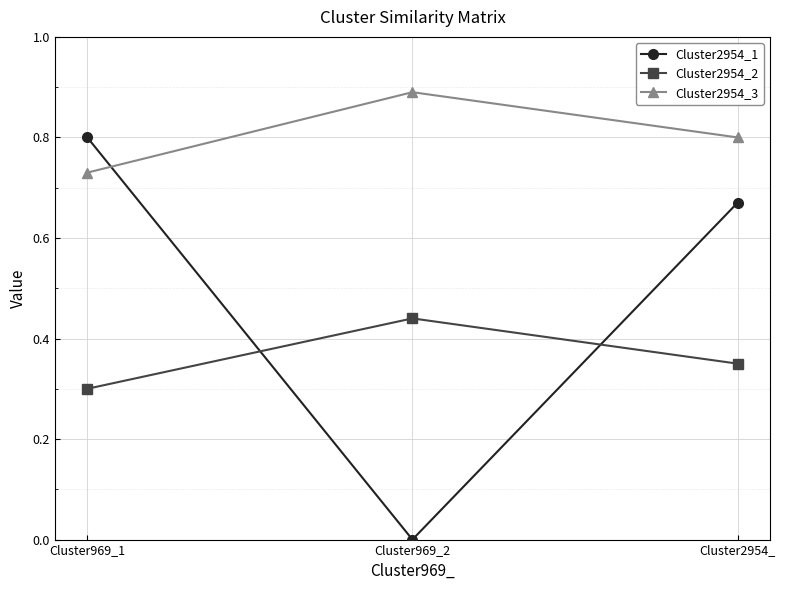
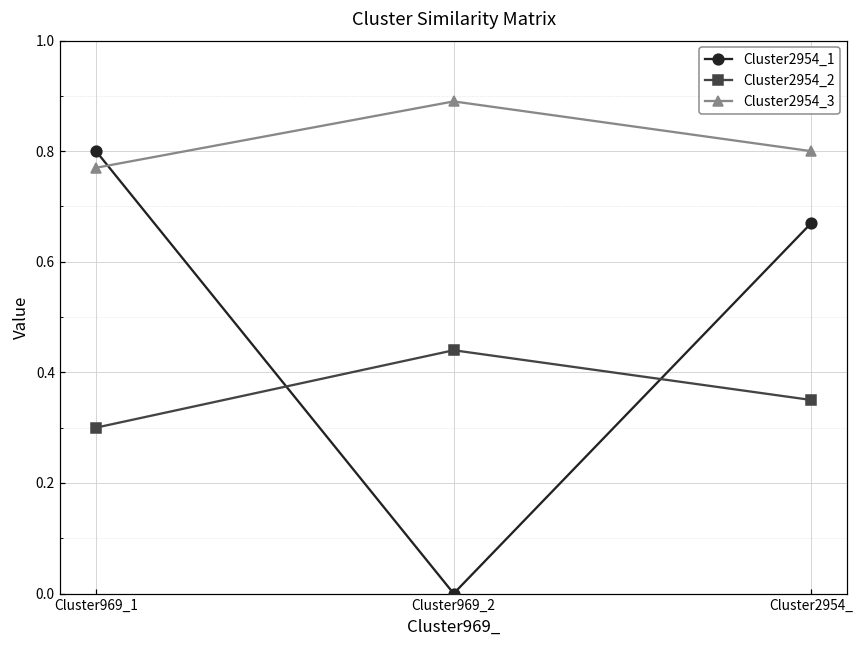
Cluster2954_3, Cluster969_1: 0.73 -> 0.77
